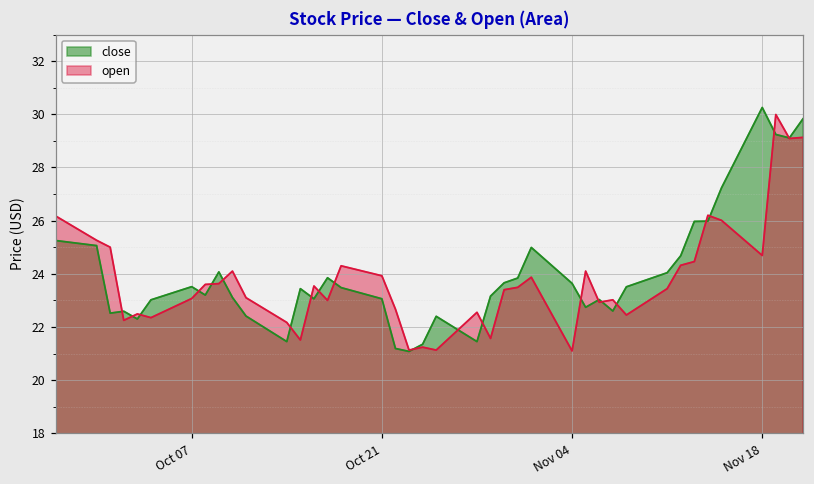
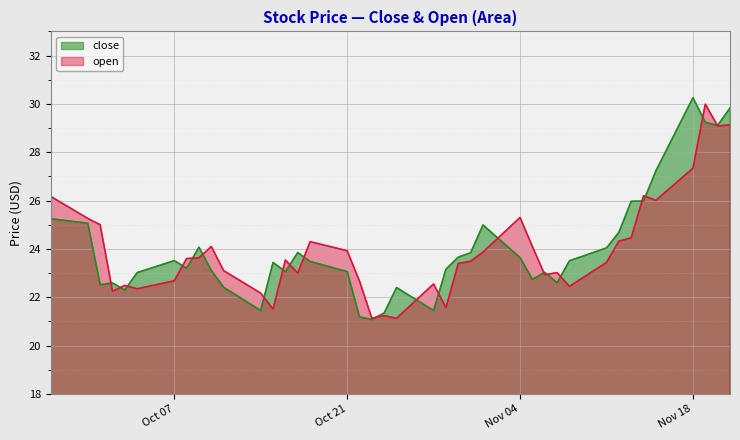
open, Oct 07: 23.1 -> 22.7
open, Nov 04: 21.1 -> 25.3
open, Nov 18: 24.7 -> 27.3
